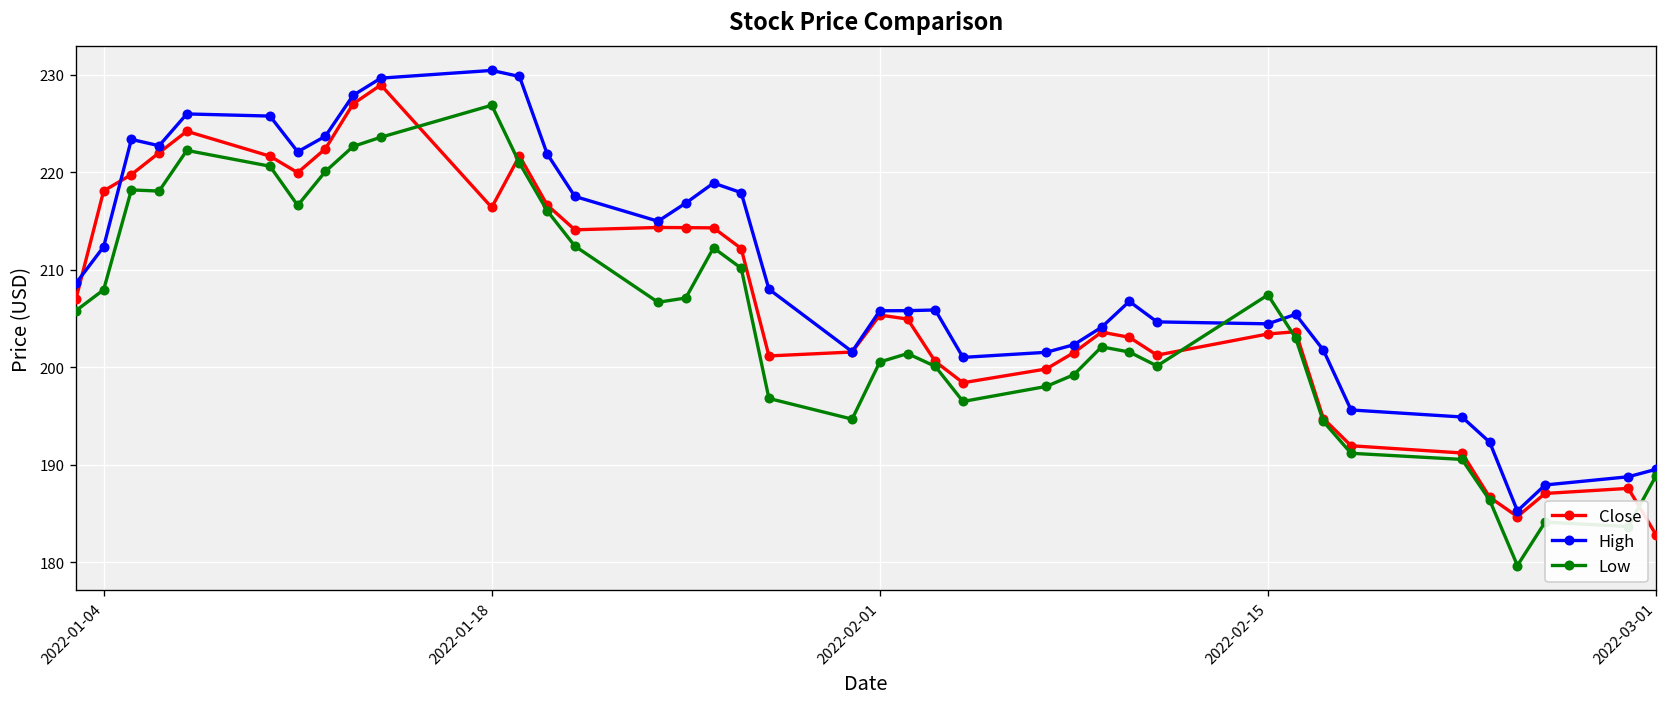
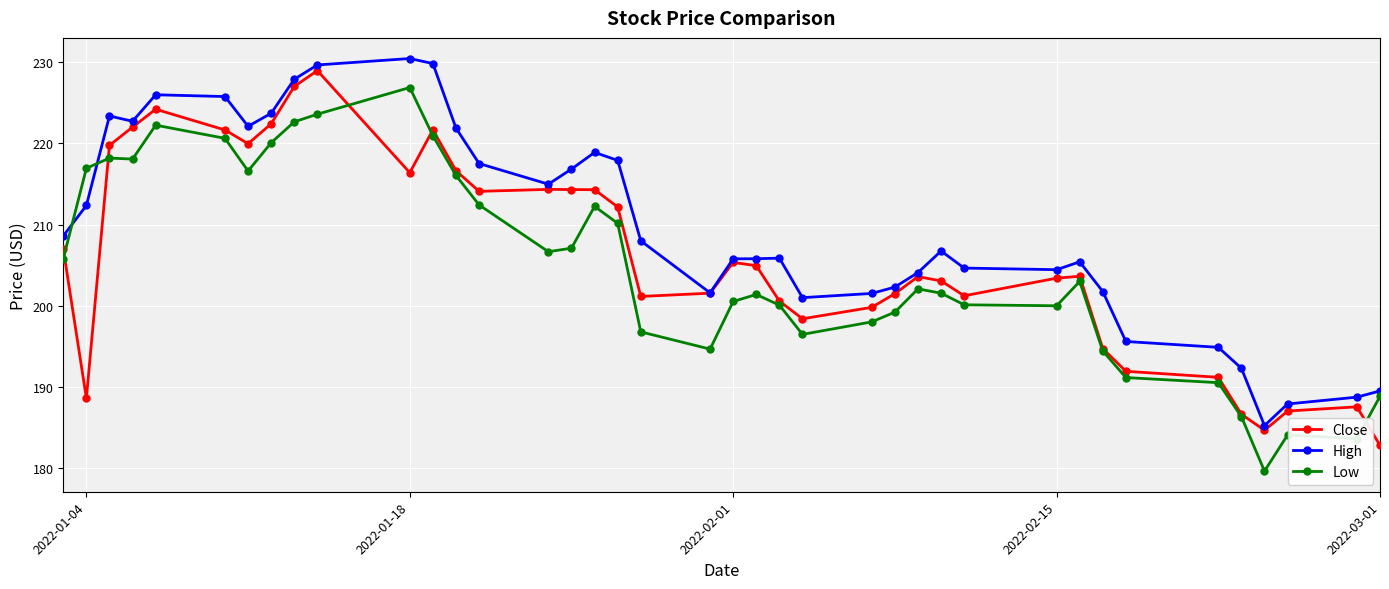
Close, 2022-01-04: 218 -> 189
Low, 2022-01-04: 208 -> 217
Low, 2022-02-15: 207 -> 200
